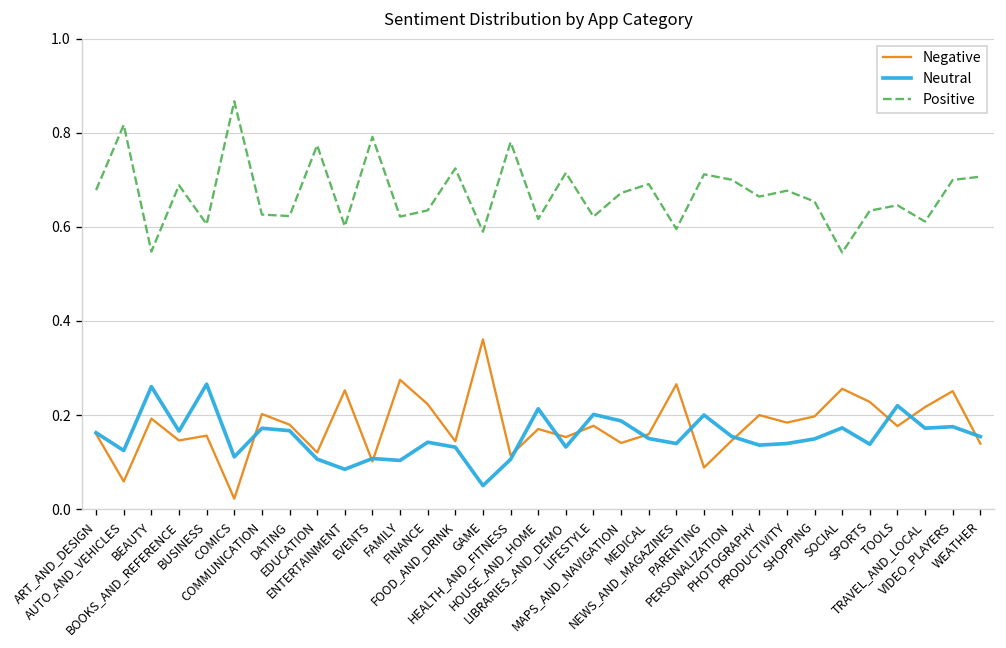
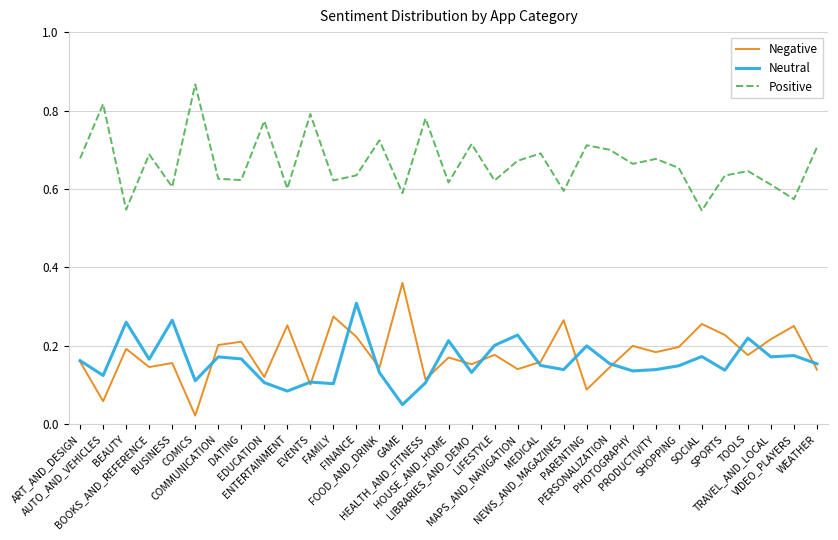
Negative, DATING: 0.18 -> 0.21
Neutral, FINANCE: 0.14 -> 0.31
Neutral, MAPS_AND_NAVIGATION: 0.19 -> 0.23
Positive, VIDEO_PLAYERS: 0.70 -> 0.57
